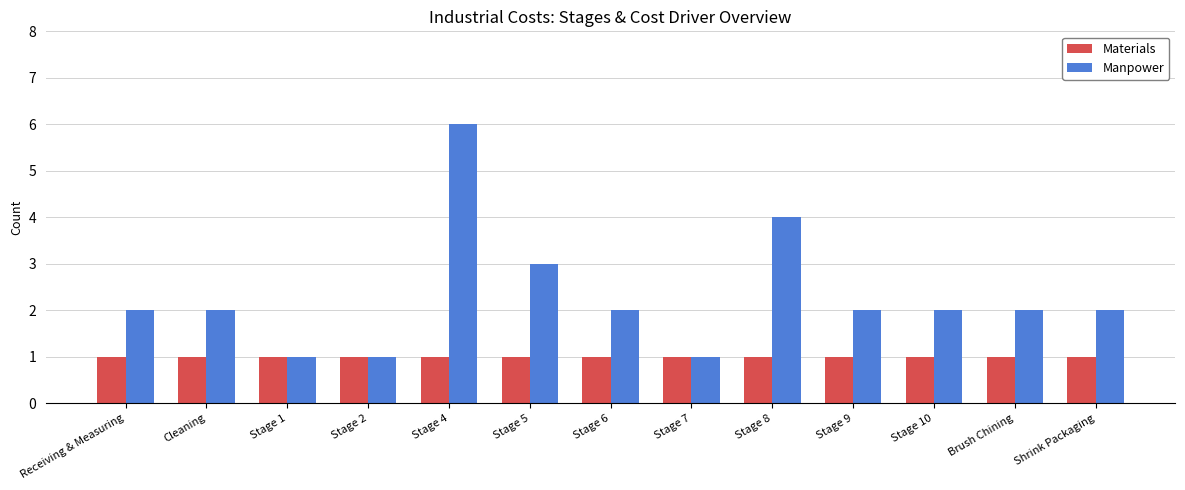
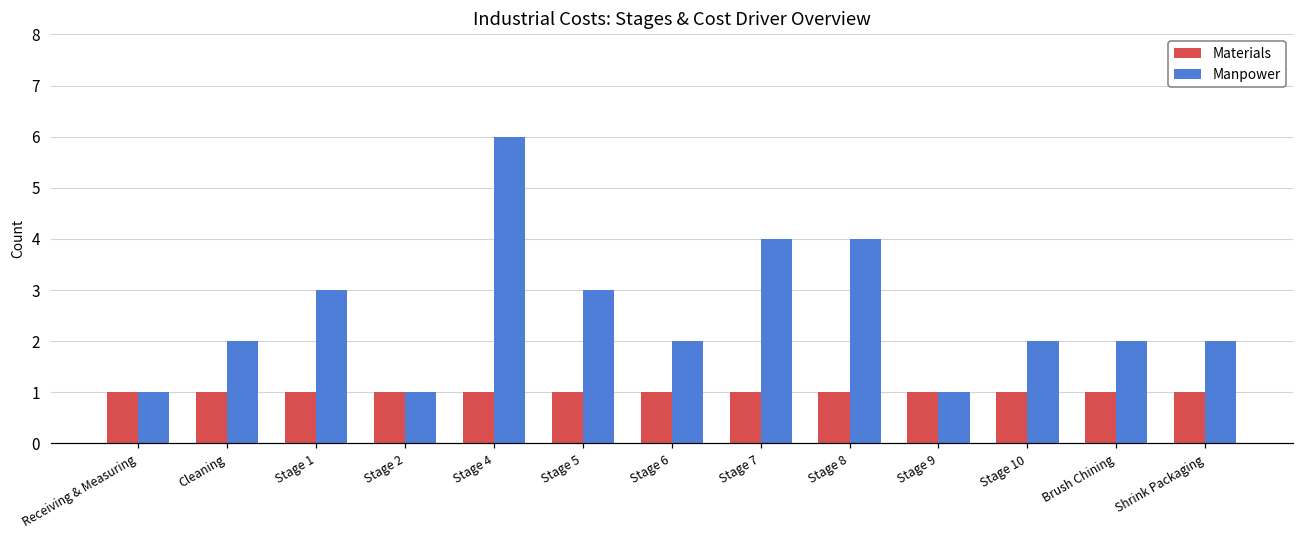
Manpower, Receiving & Measuring: 2 -> 1
Manpower, Stage 1: 1 -> 3
Manpower, Stage 7: 1 -> 4
Manpower, Stage 9: 2 -> 1
